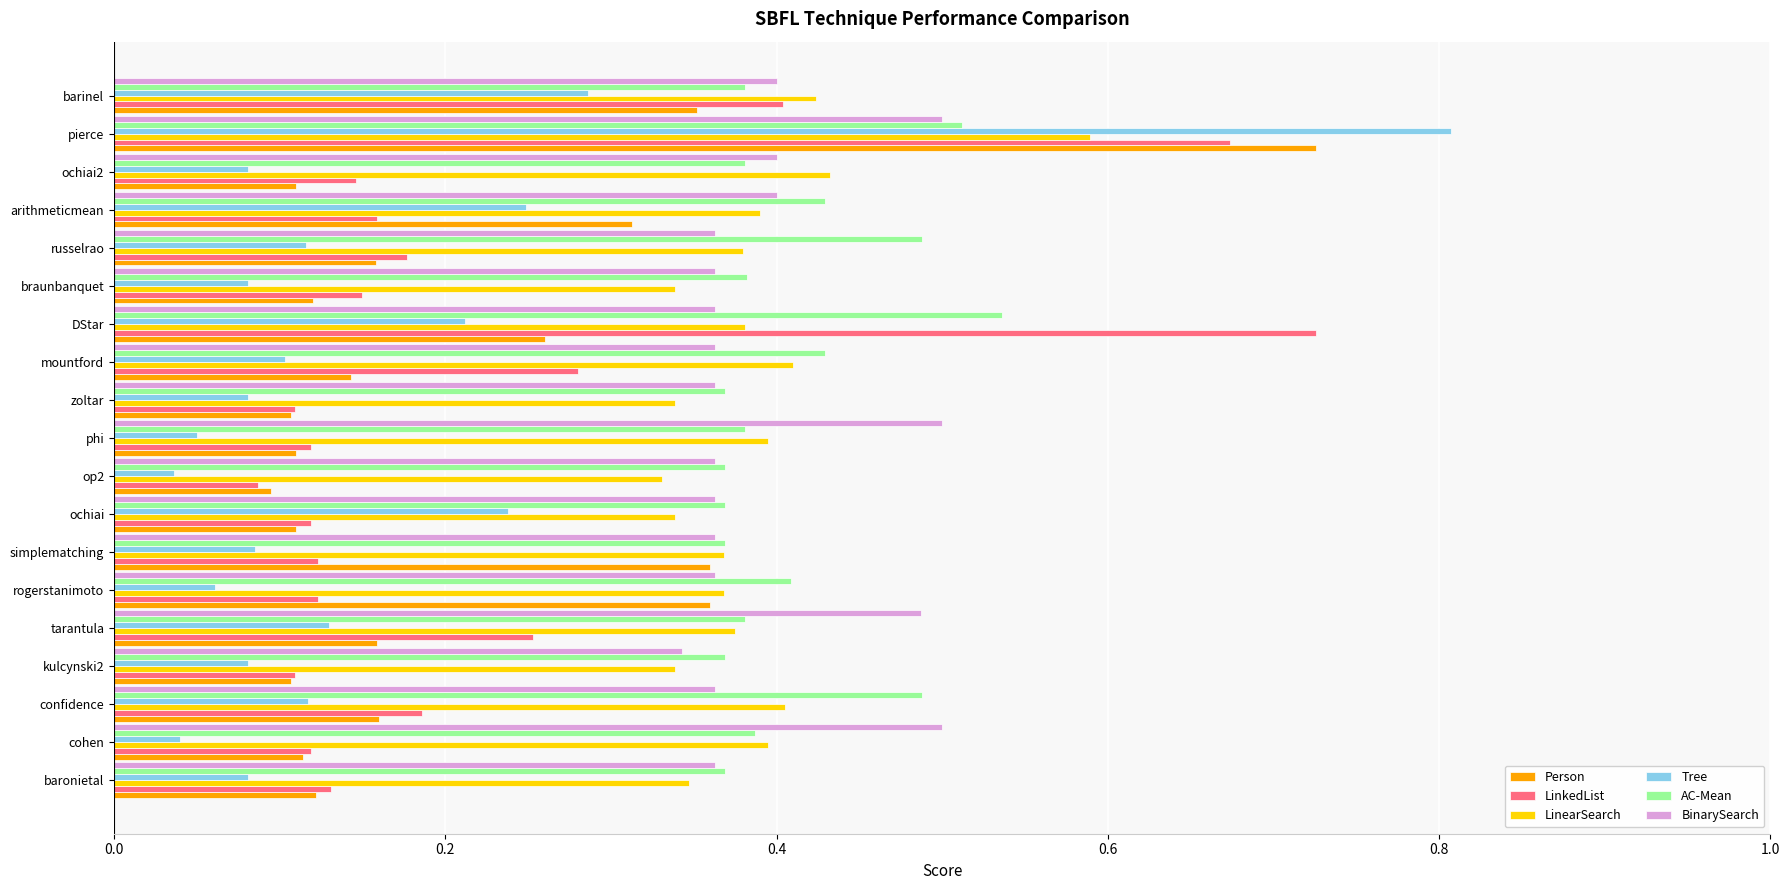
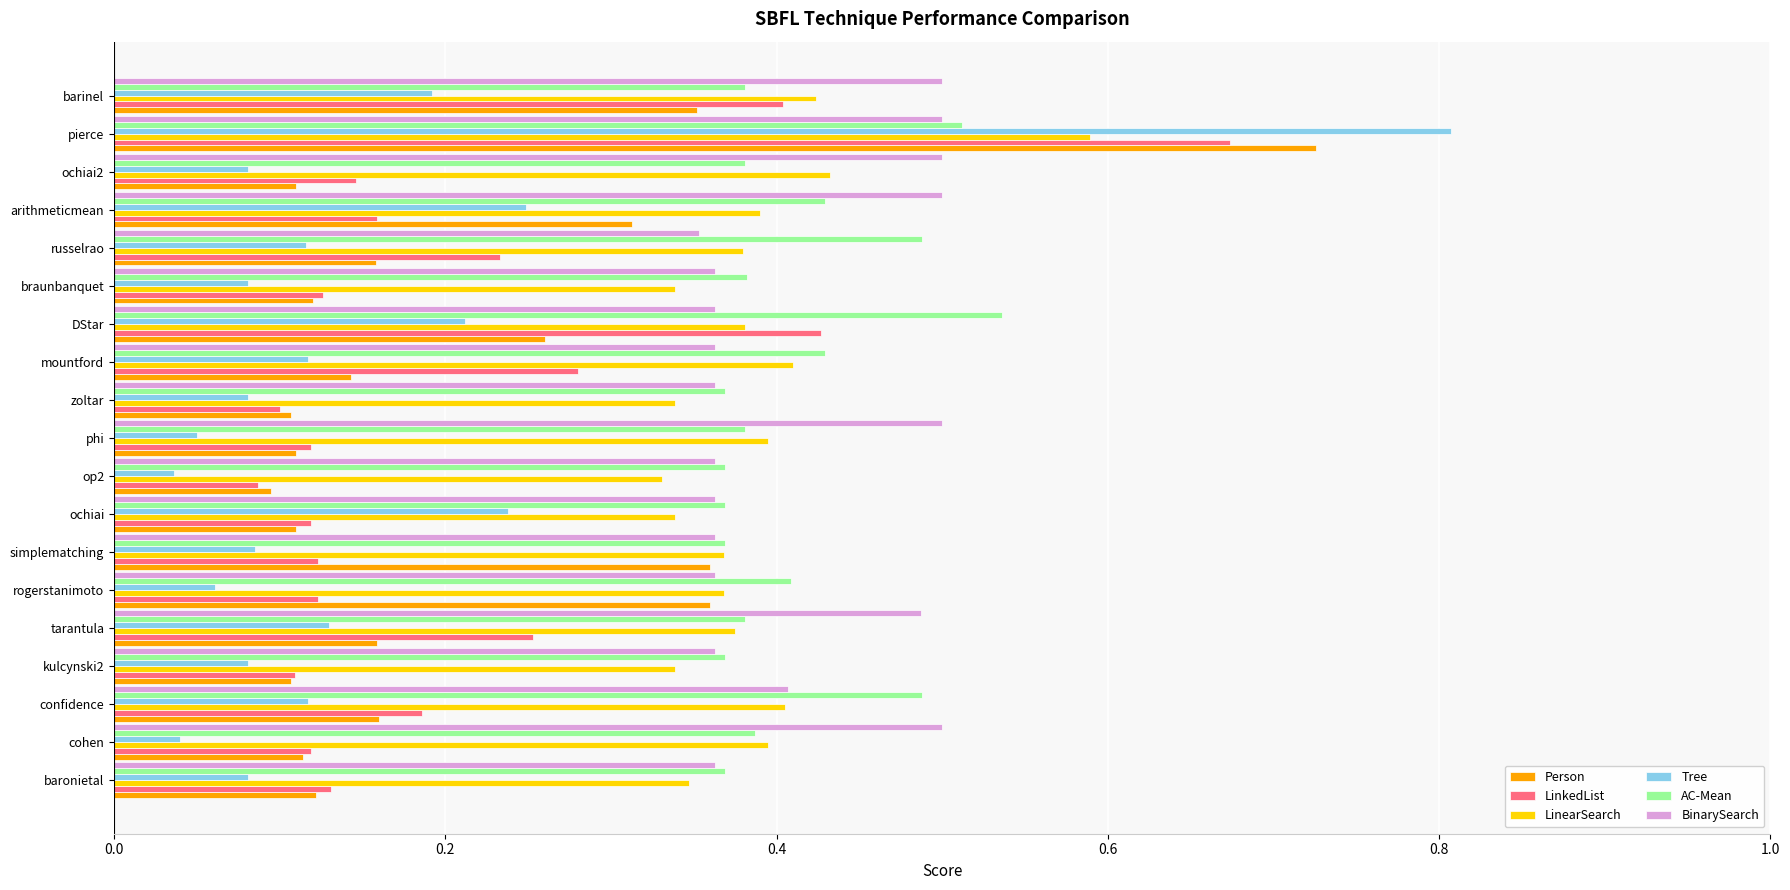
BinarySearch, barinel: 0.4 -> 0.5
Tree, barinel: 0.286 -> 0.192
BinarySearch, ochiai2: 0.4 -> 0.5
BinarySearch, arithmeticmean: 0.4 -> 0.5
BinarySearch, russelrao: 0.363 -> 0.353
LinkedList, russelrao: 0.177 -> 0.233
LinkedList, braunbanquet: 0.150 -> 0.126
LinkedList, DStar: 0.726 -> 0.427
Tree, mountford: 0.103 -> 0.117
LinkedList, zoltar: 0.109 -> 0.100
BinarySearch, kulcynski2: 0.343 -> 0.363
BinarySearch, confidence: 0.363 -> 0.407
